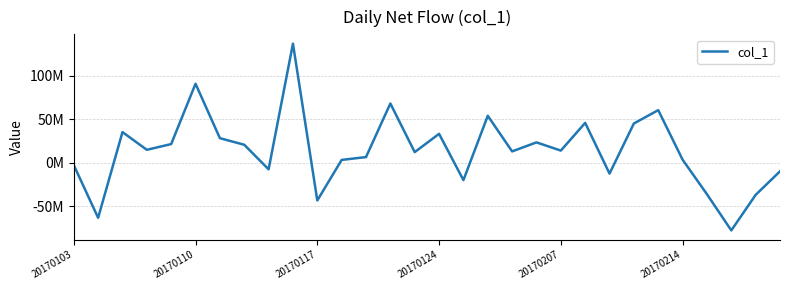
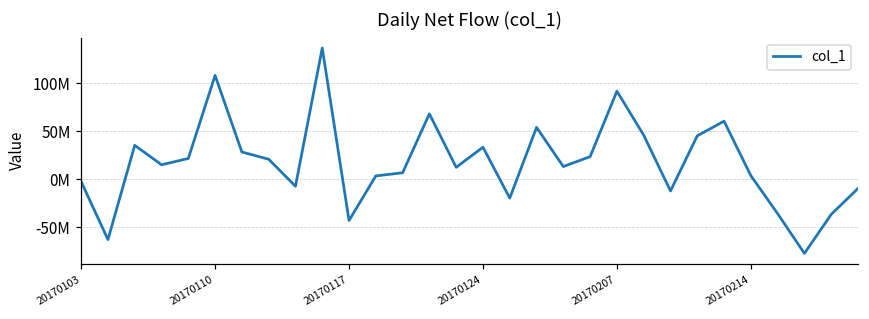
20170110: 90000000 -> 110000000
20170207: 10000000 -> 90000000
